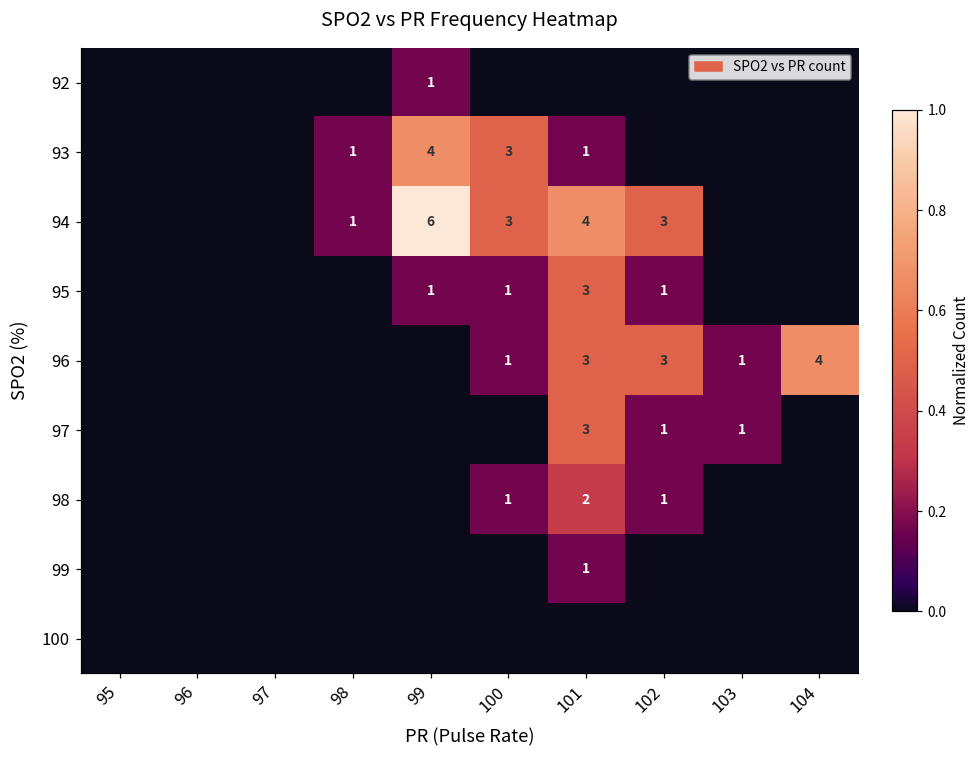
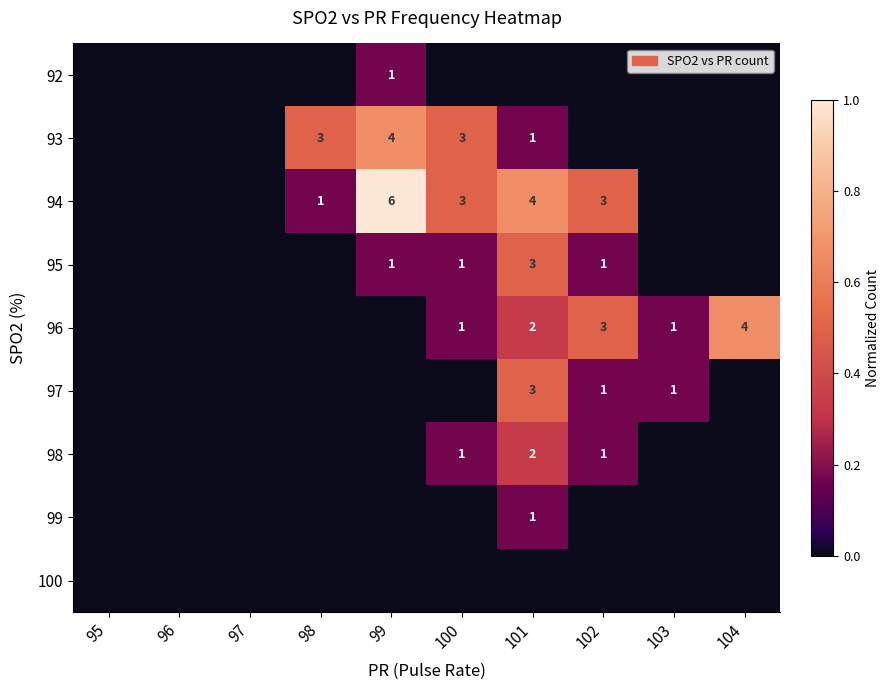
93, 98: 1 -> 3
96, 101: 3 -> 2
